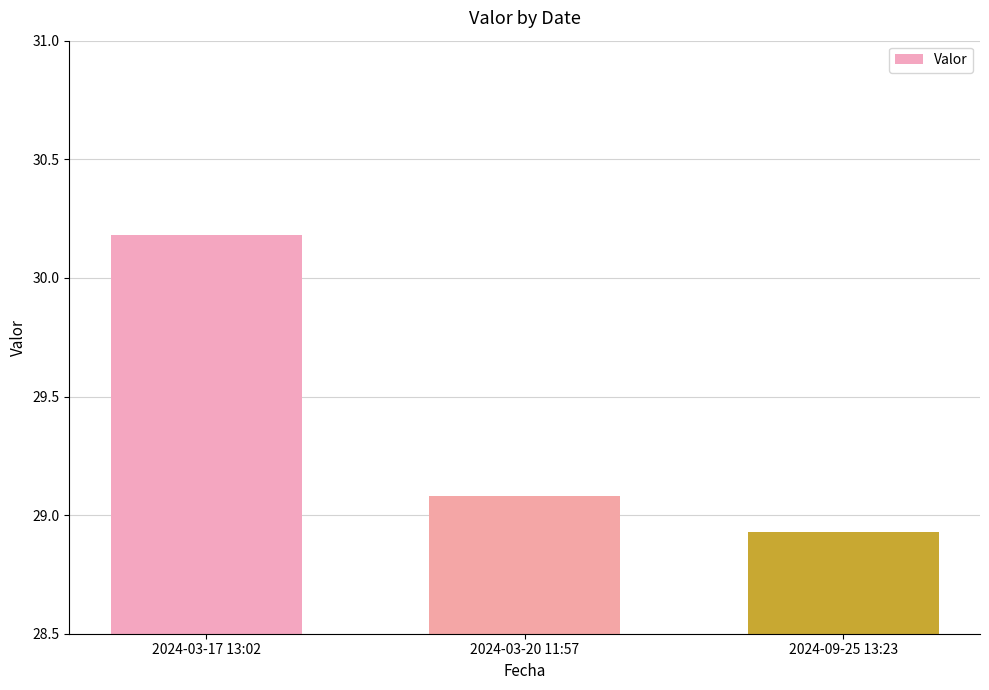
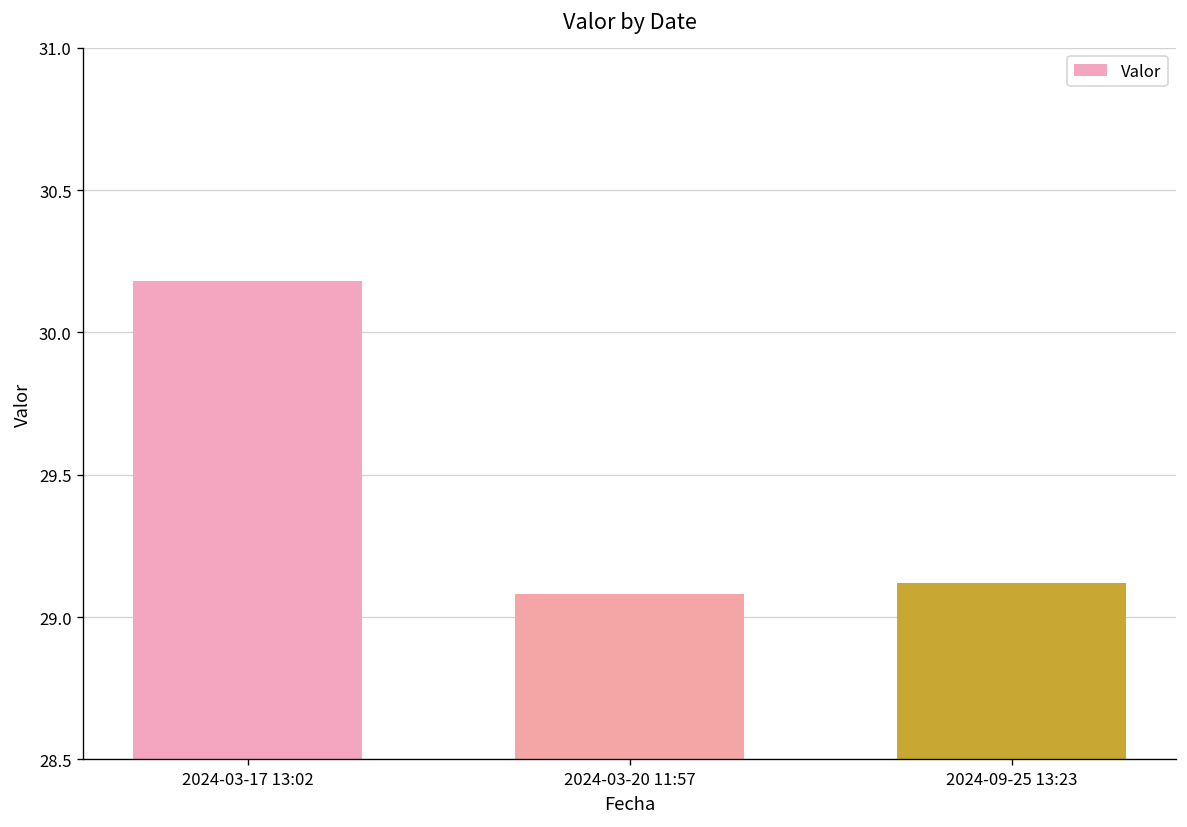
2024-09-25 13:23: 28.93 -> 29.12
